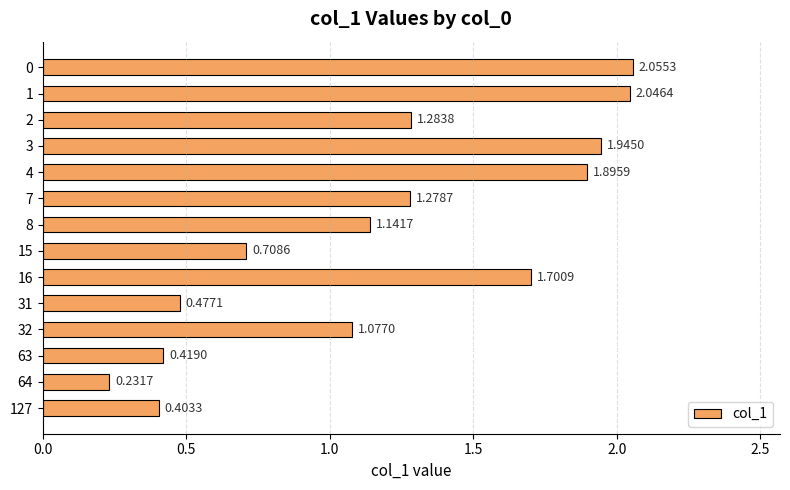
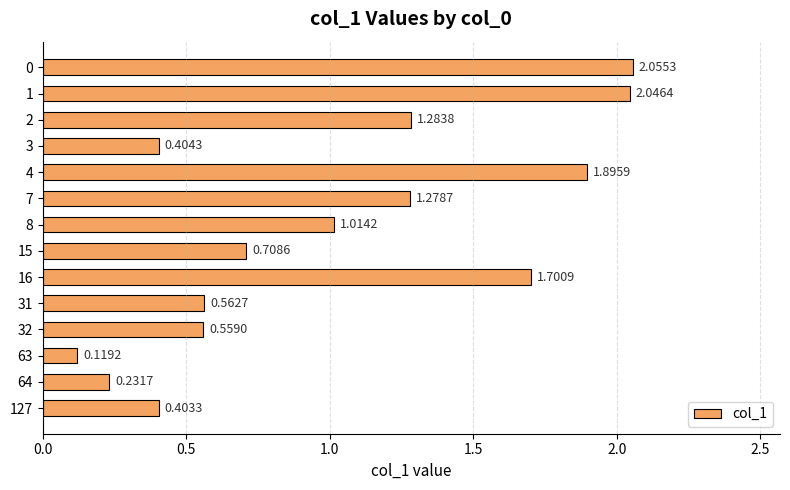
3: 1.9450 -> 0.4043
8: 1.1417 -> 1.0142
31: 0.4771 -> 0.5627
32: 1.0770 -> 0.5590
63: 0.4190 -> 0.1192
